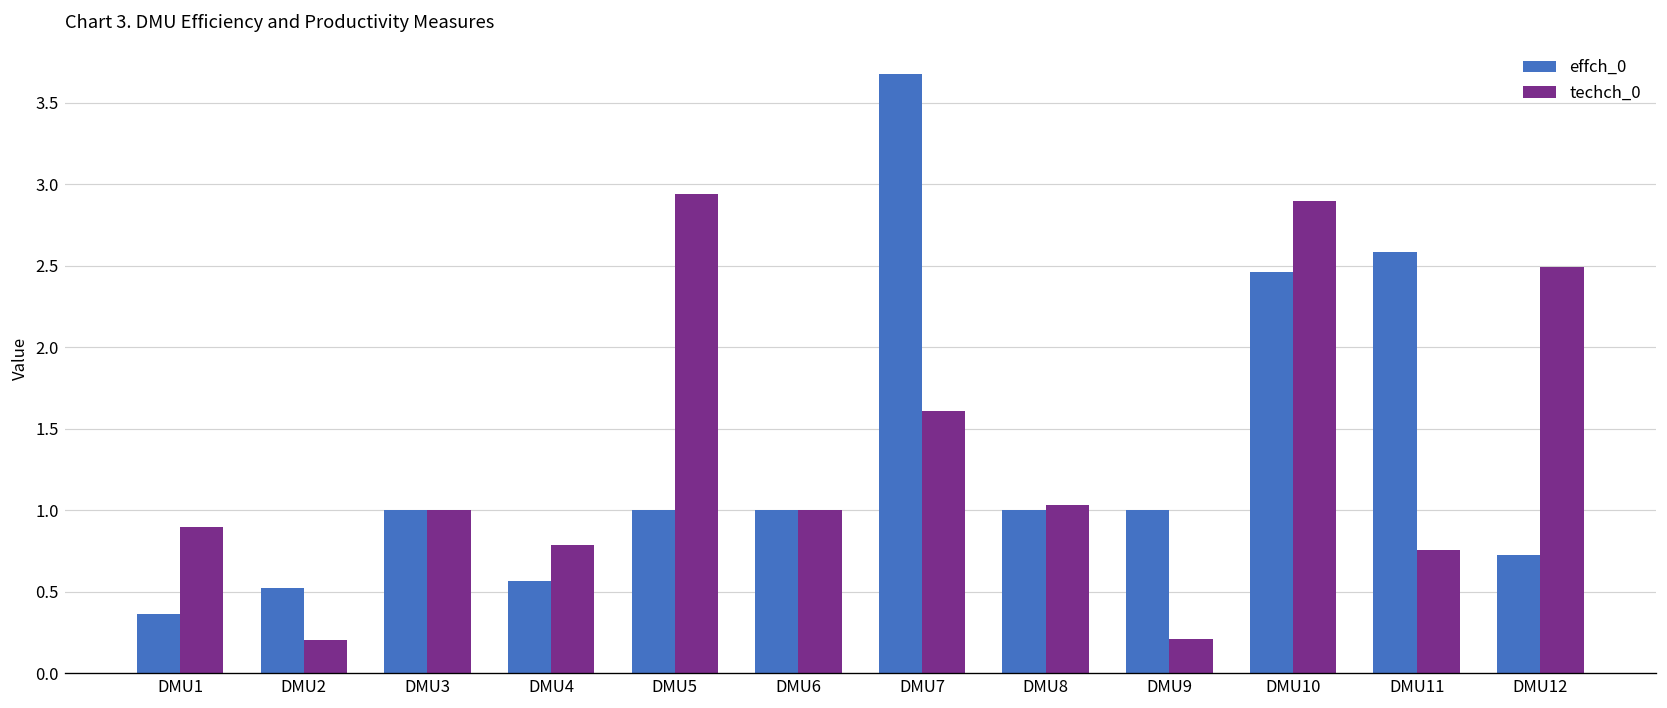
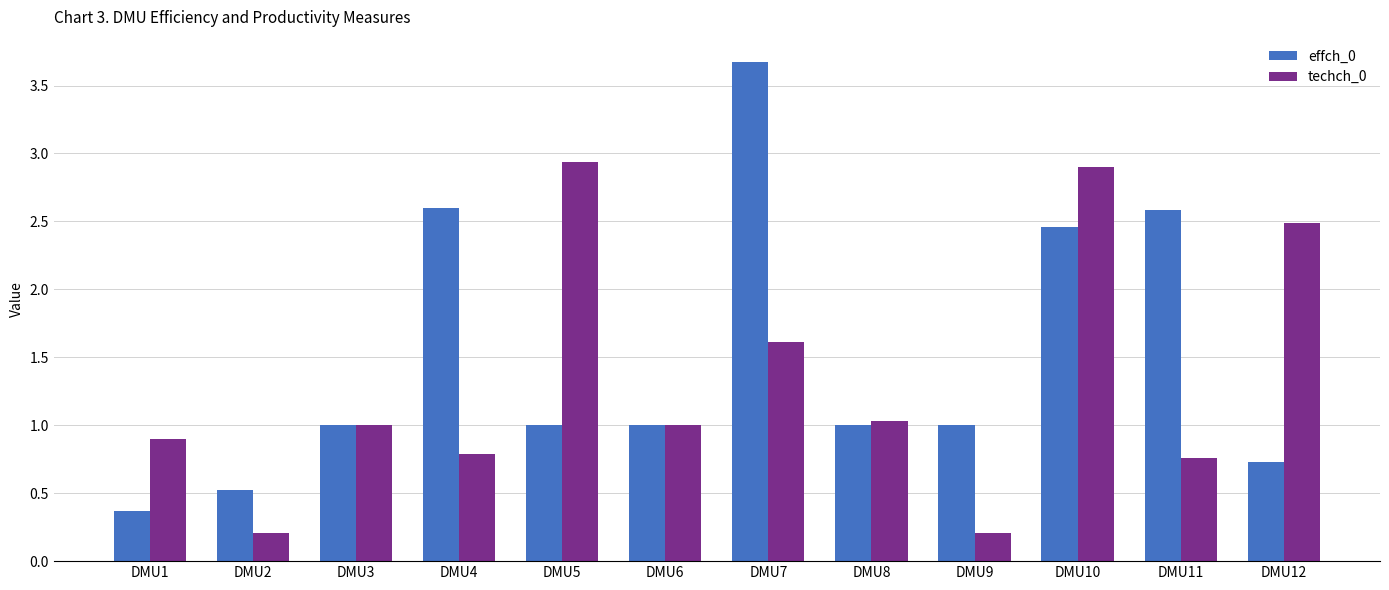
effch_0, DMU4: 0.57 -> 2.60
